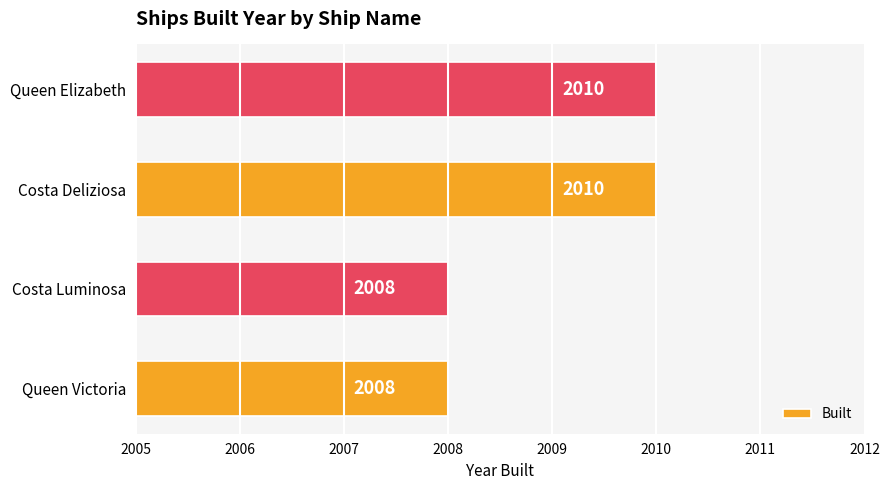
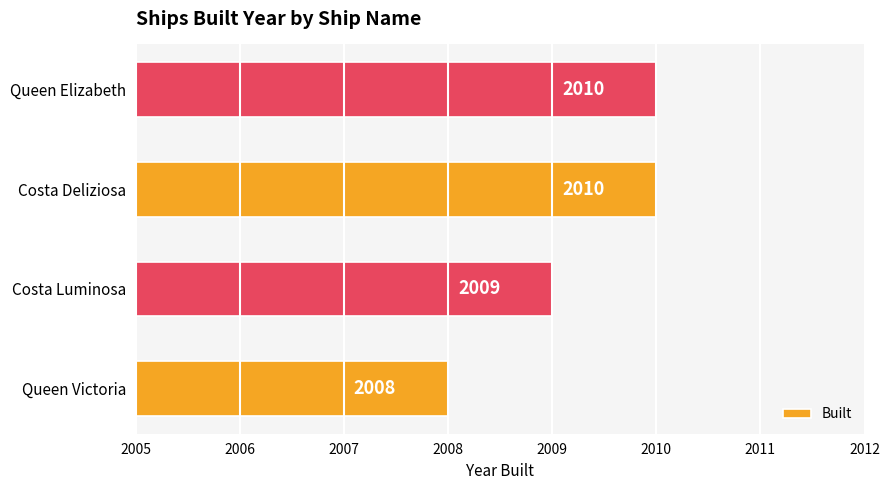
Costa Luminosa: 2008 -> 2009
